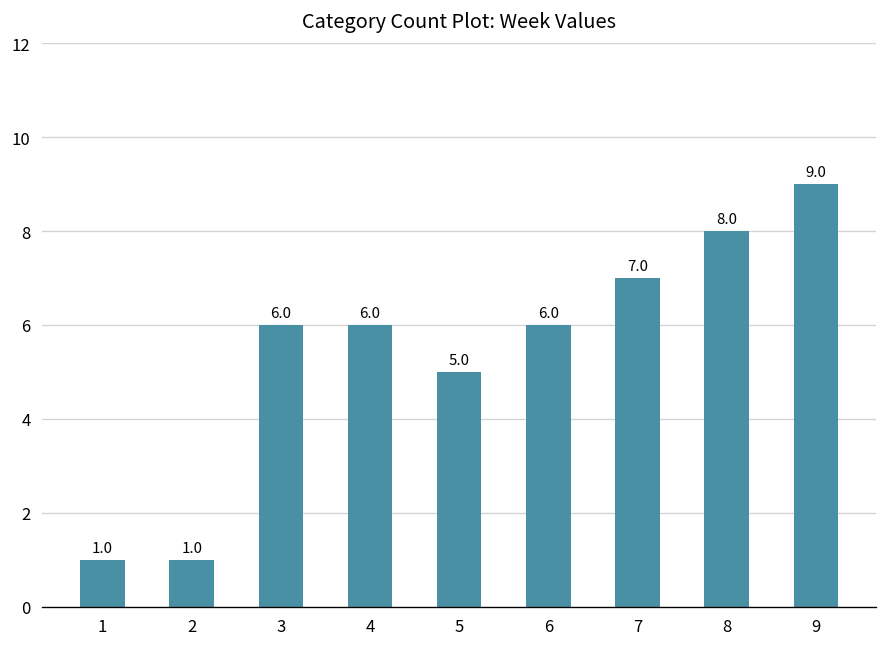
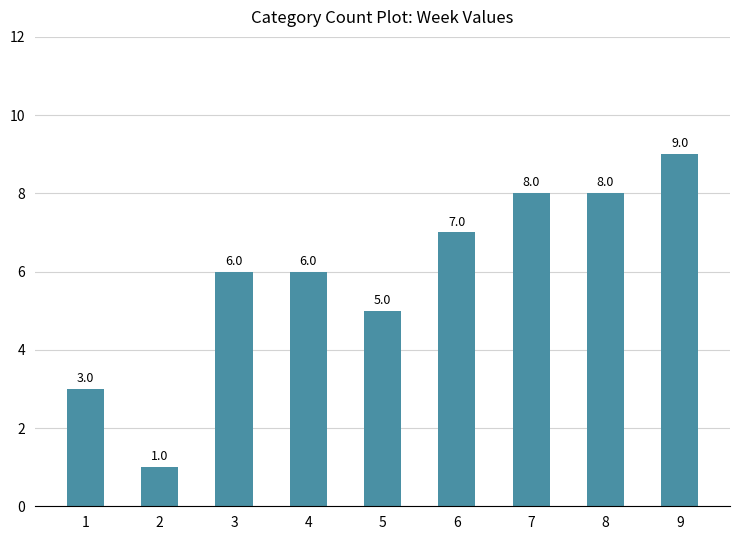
1: 1.0 -> 3.0
6: 6.0 -> 7.0
7: 7.0 -> 8.0
